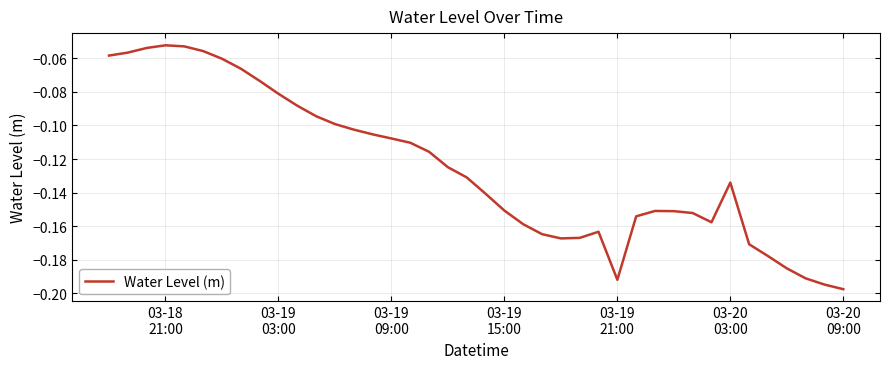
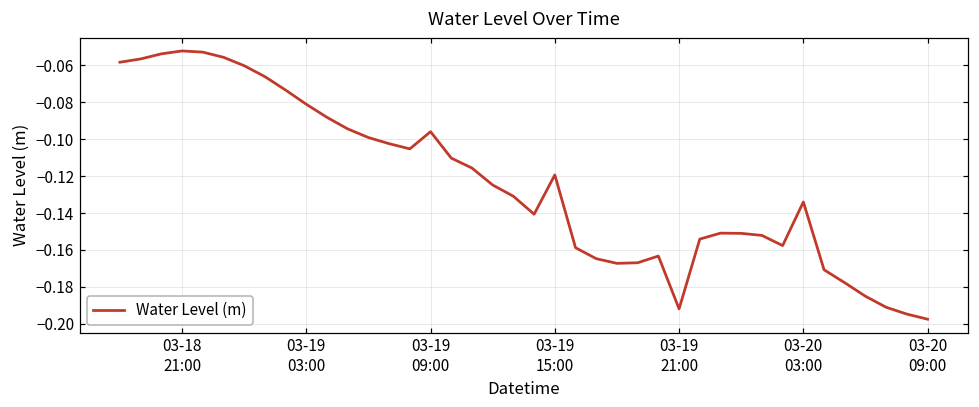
03-19 09:00: -0.108 -> -0.096
03-19 15:00: -0.151 -> -0.119
